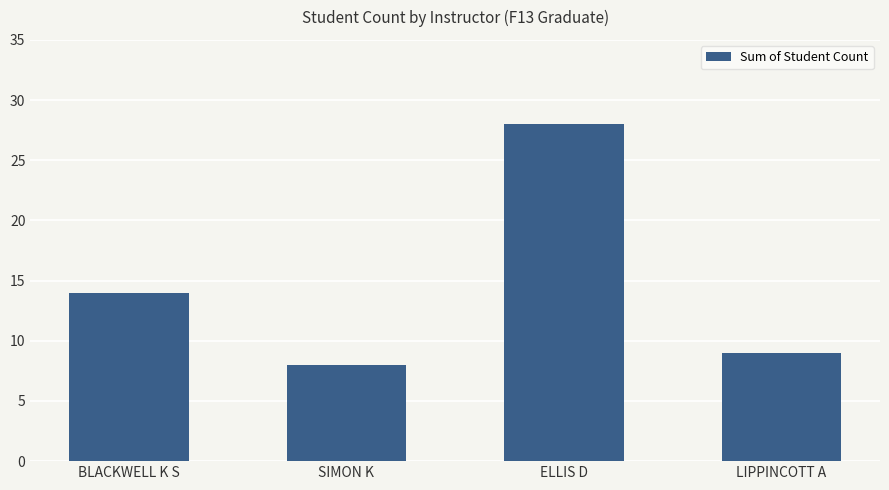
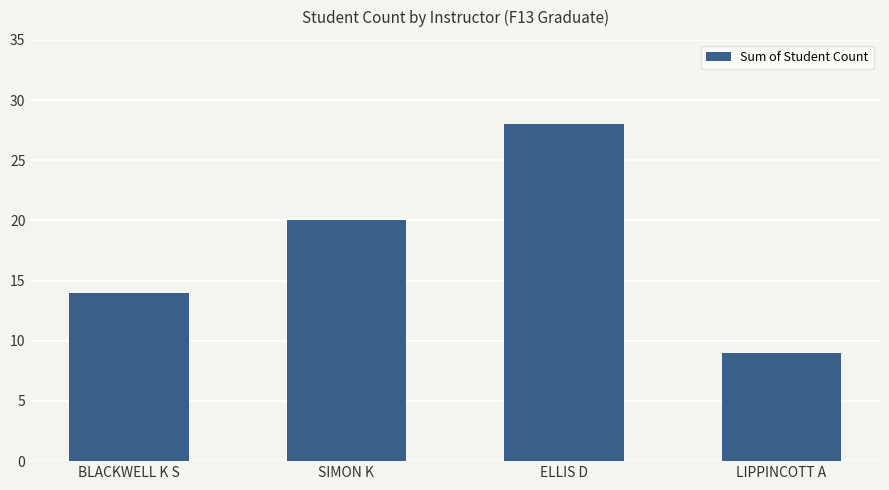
SIMON K: 8 -> 20
